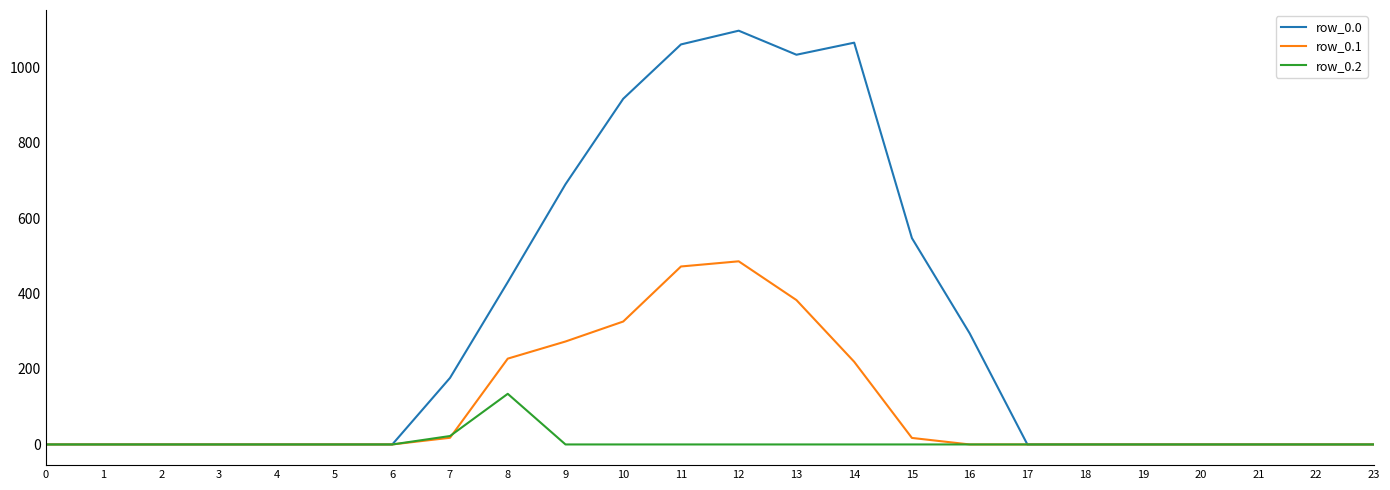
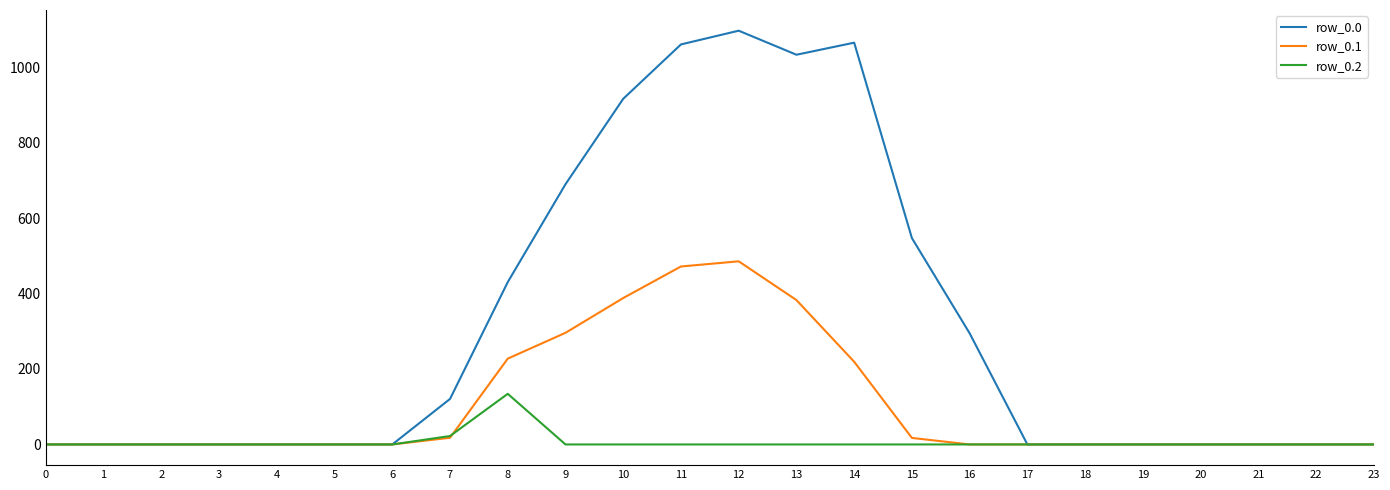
row_0.0, 7: 180 -> 120
row_0.1, 9: 270 -> 300
row_0.1, 10: 330 -> 390
